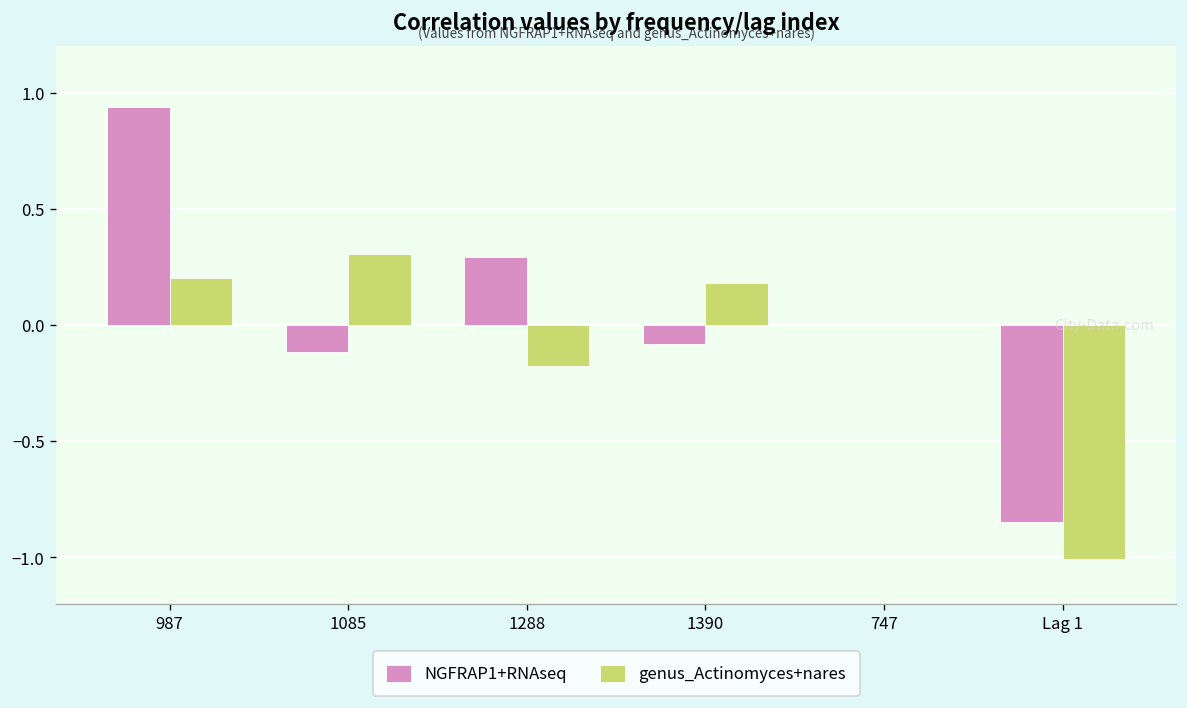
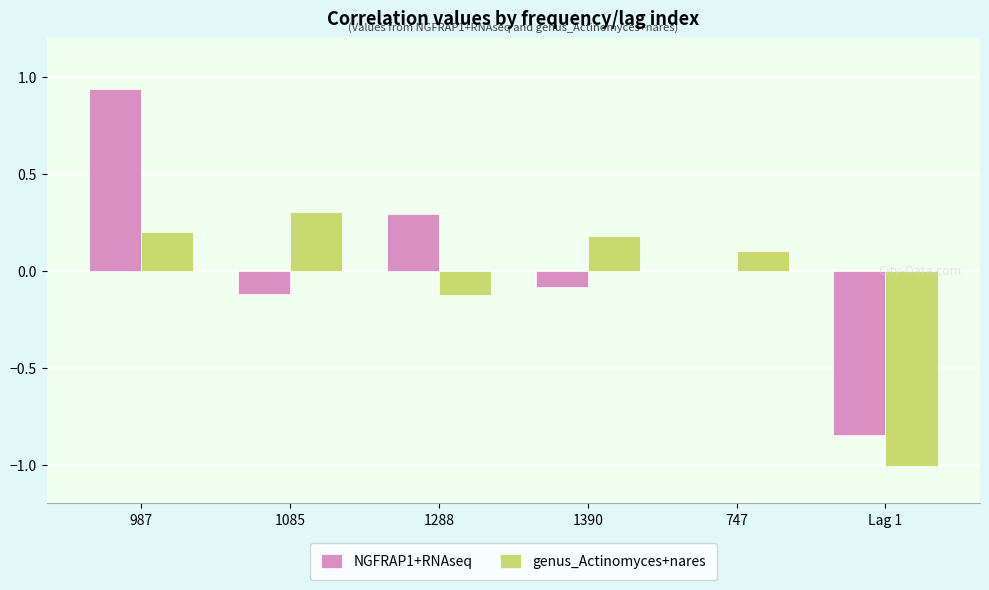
genus_Actinomyces+nares, 1288: -0.18 -> -0.12
genus_Actinomyces+nares, 747: 0.0 -> 0.1
